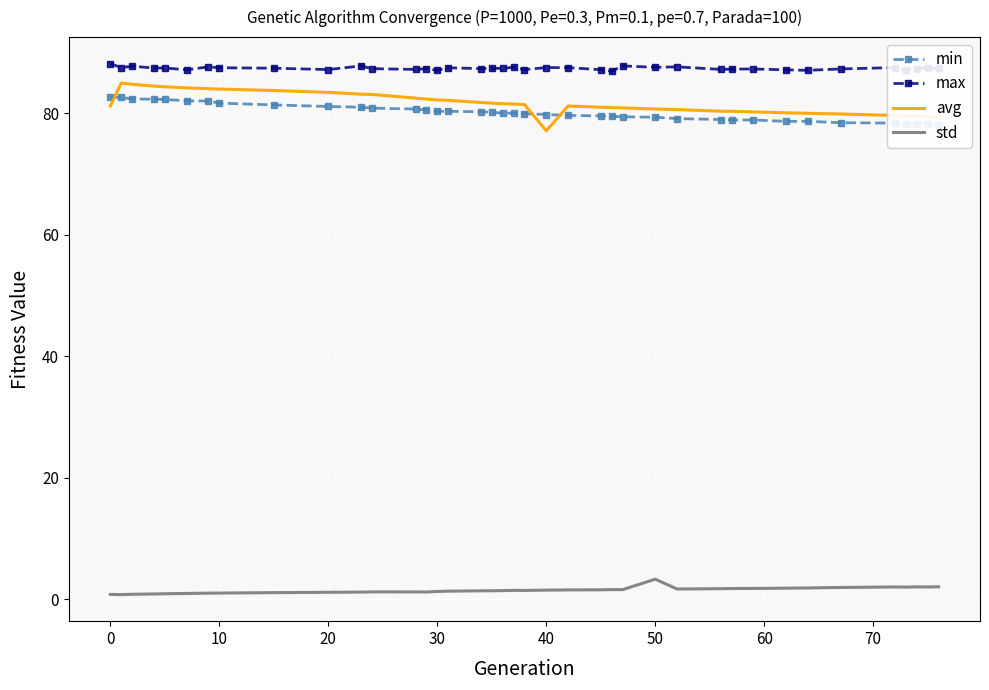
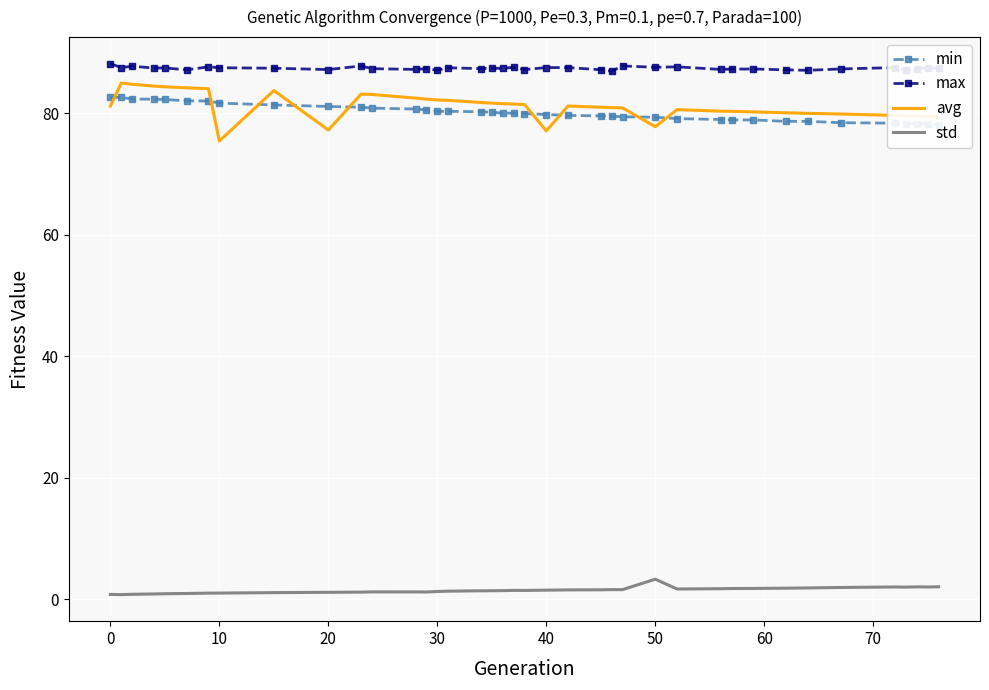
avg, 10: 84 -> 75
avg, 20: 83 -> 77
avg, 50: 81 -> 78
